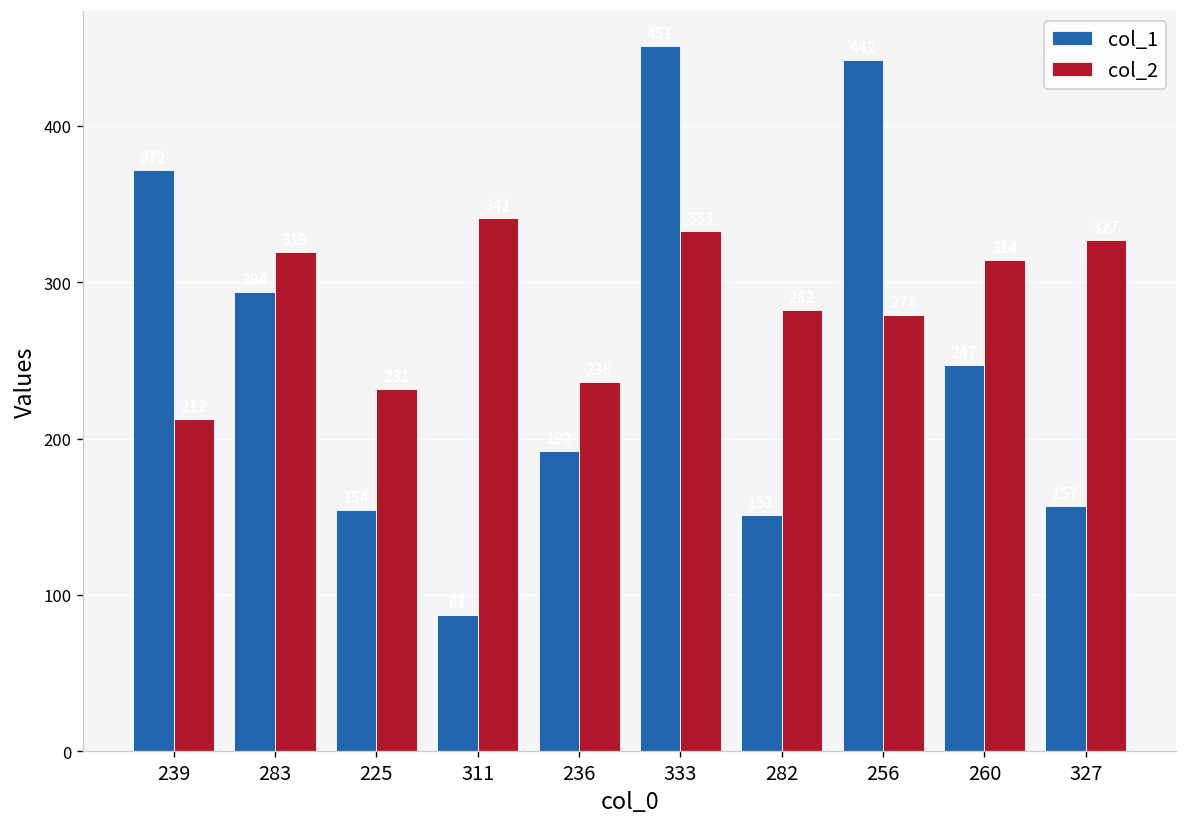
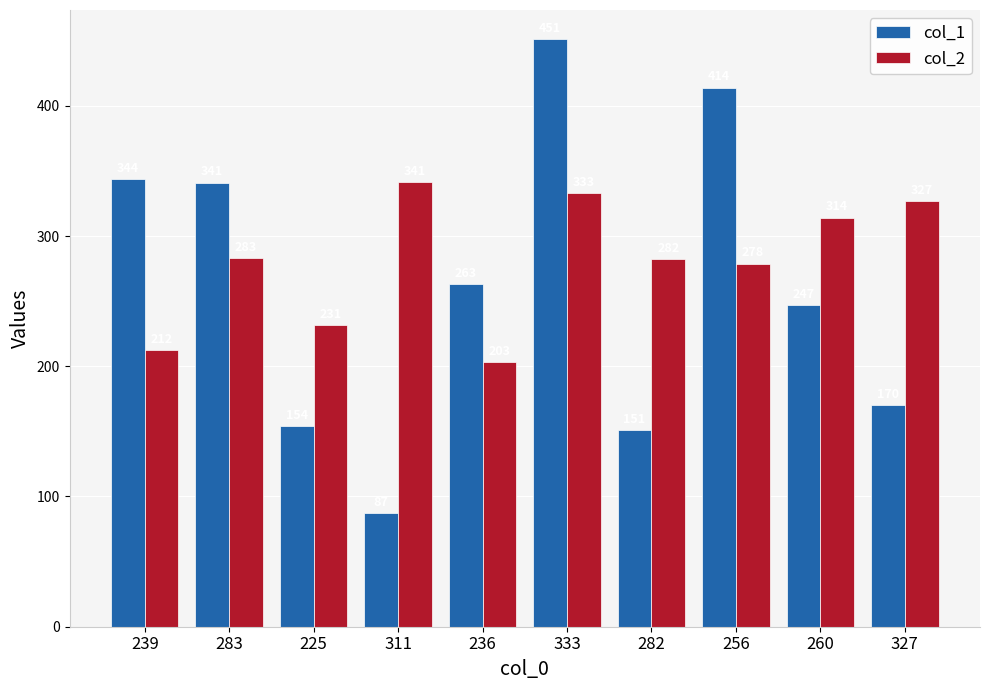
col_1, 239: 372 -> 344
col_1, 283: 294 -> 341
col_2, 283: 319 -> 283
col_1, 236: 192 -> 263
col_2, 236: 236 -> 203
col_1, 256: 442 -> 414
col_1, 327: 157 -> 170
